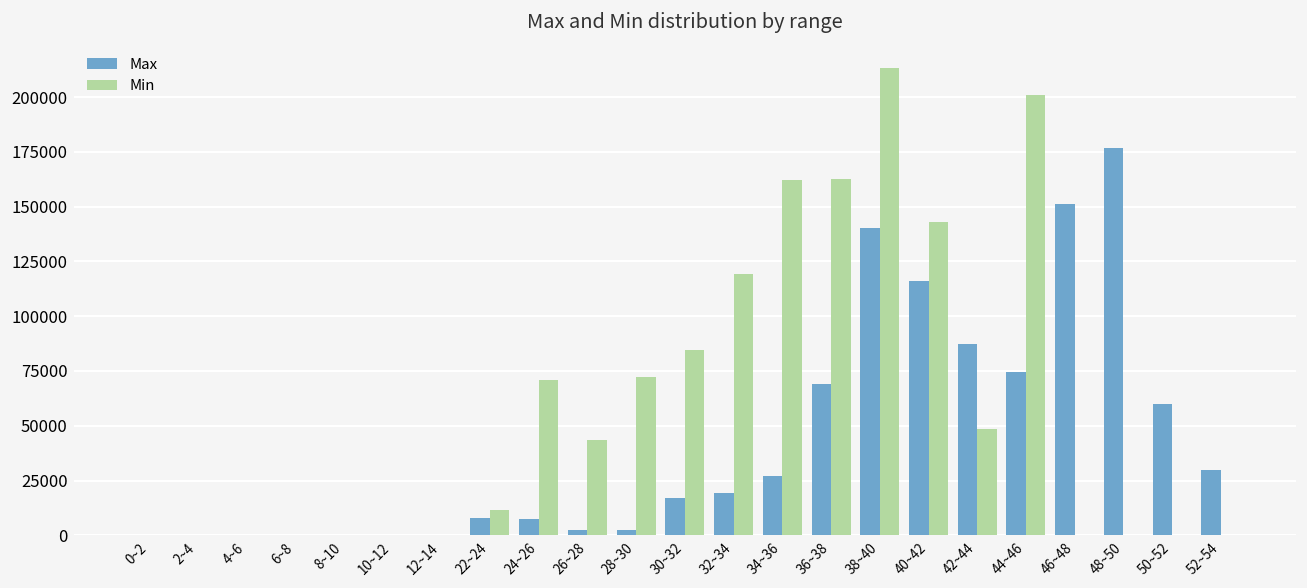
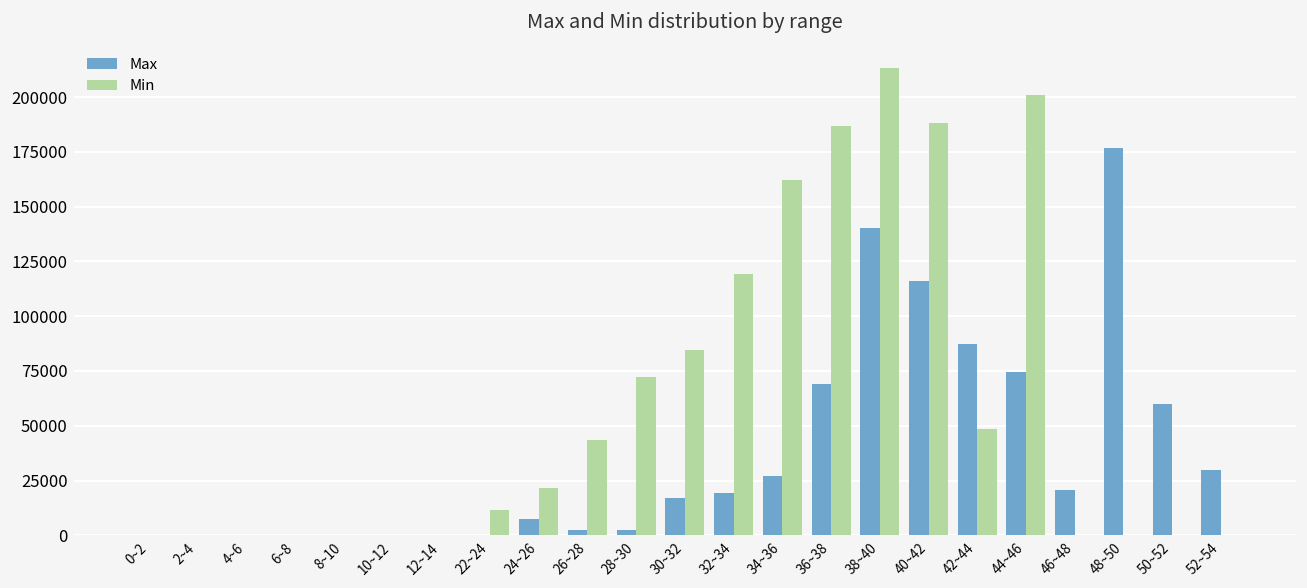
Max, 22~24: 8000 -> 0
Min, 24~26: 71000 -> 21000
Min, 36~38: 163000 -> 187000
Min, 40~42: 143000 -> 188000
Max, 46~48: 151000 -> 21000
